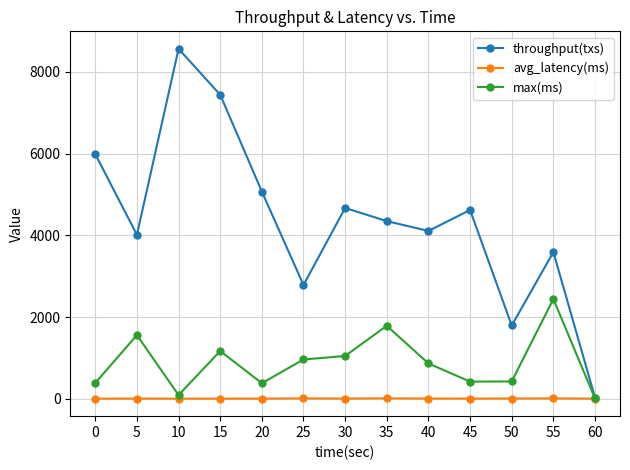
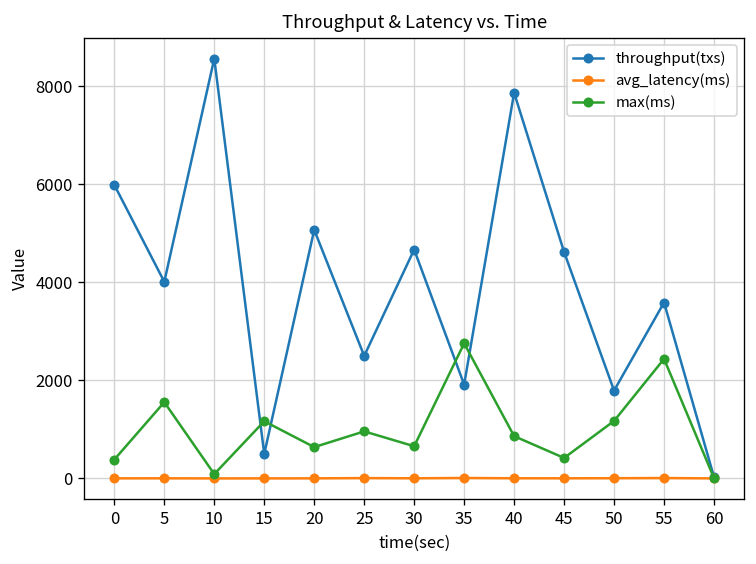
throughput(txs), 15: 7400 -> 500
max(ms), 20: 400 -> 600
throughput(txs), 25: 2800 -> 2500
max(ms), 30: 1000 -> 700
throughput(txs), 35: 4300 -> 1900
max(ms), 35: 1800 -> 2800
throughput(txs), 40: 4100 -> 7900
max(ms), 50: 400 -> 1200
